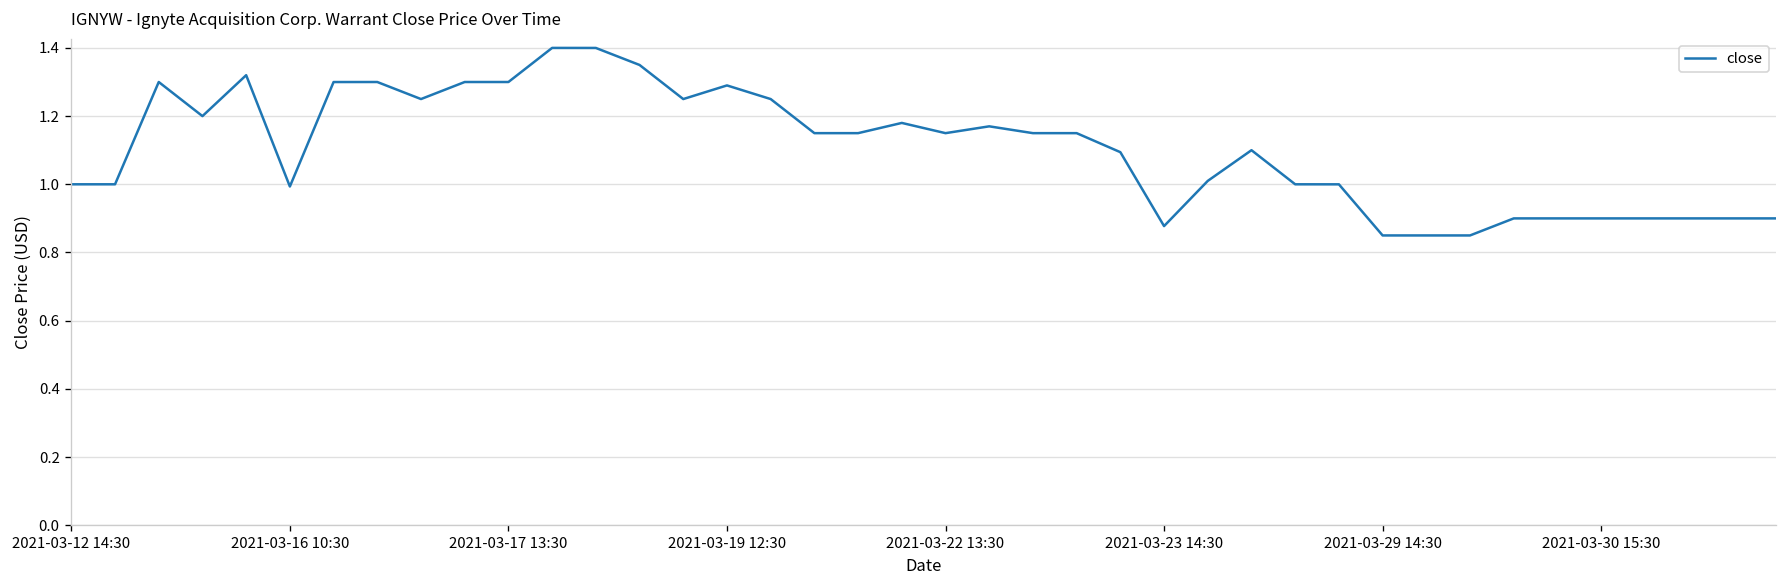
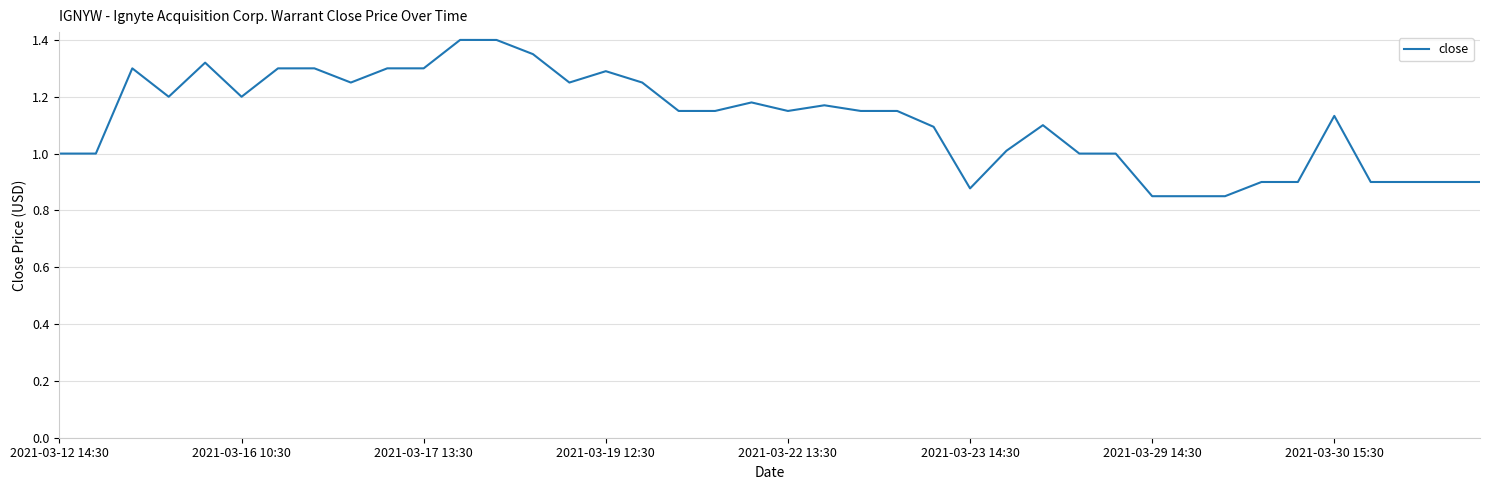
2021-03-16 10:30: 0.99 -> 1.20
2021-03-30 15:30: 0.90 -> 1.13
